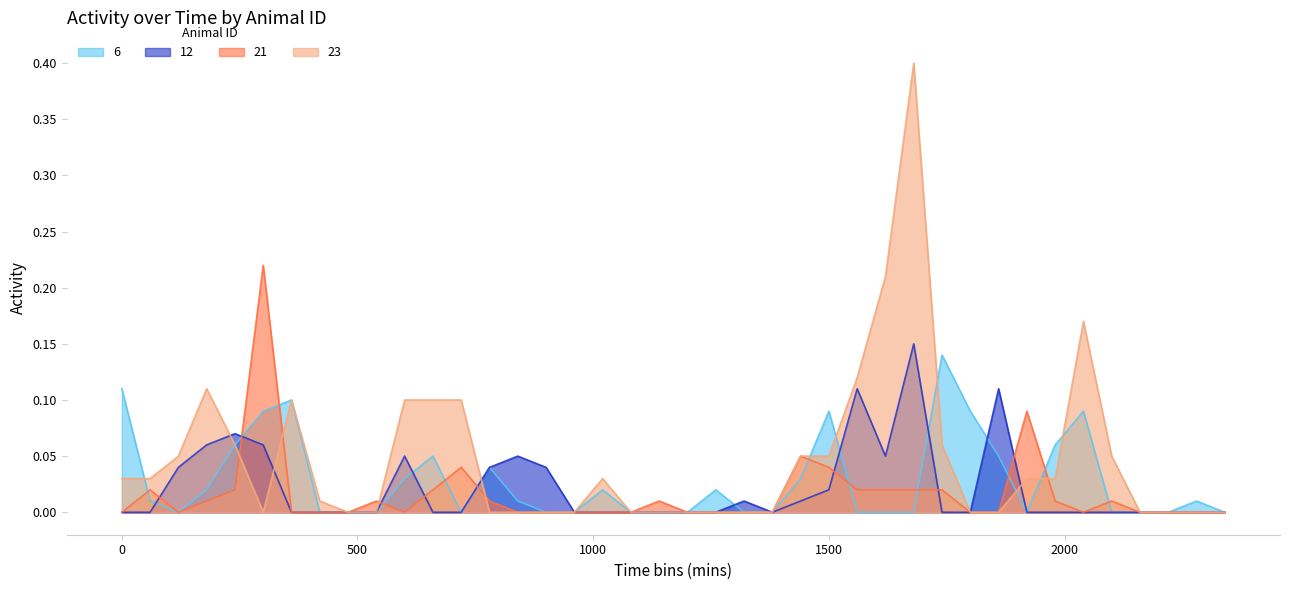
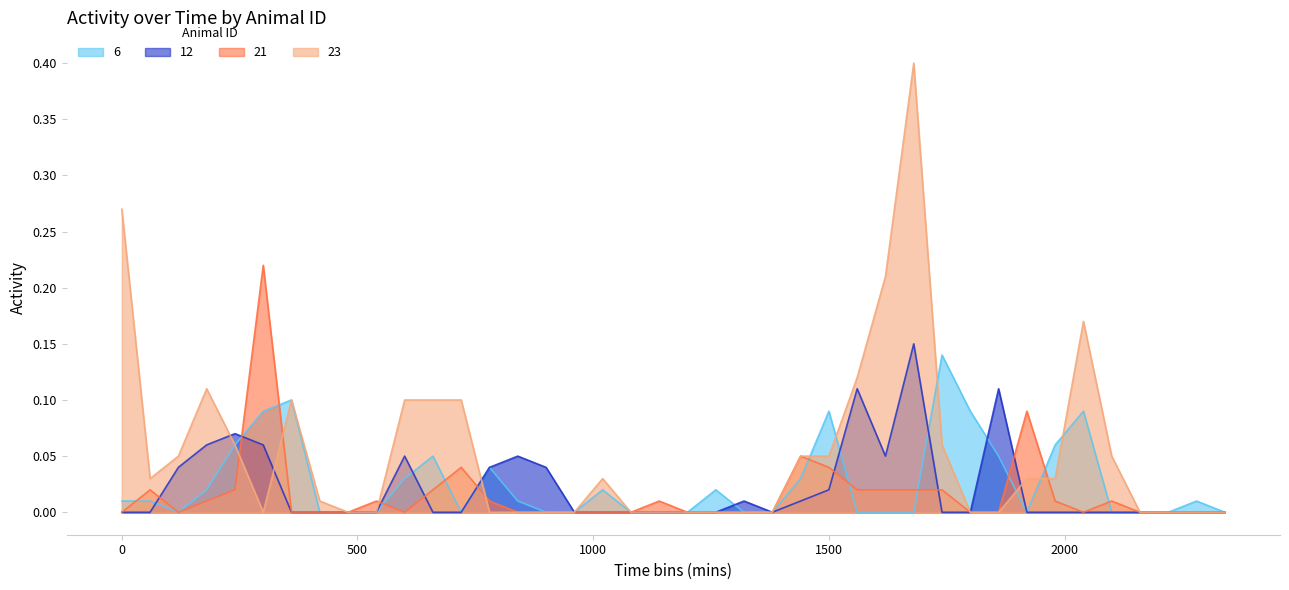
6, 0: 0.11 -> 0.01
23, 0: 0.03 -> 0.27
